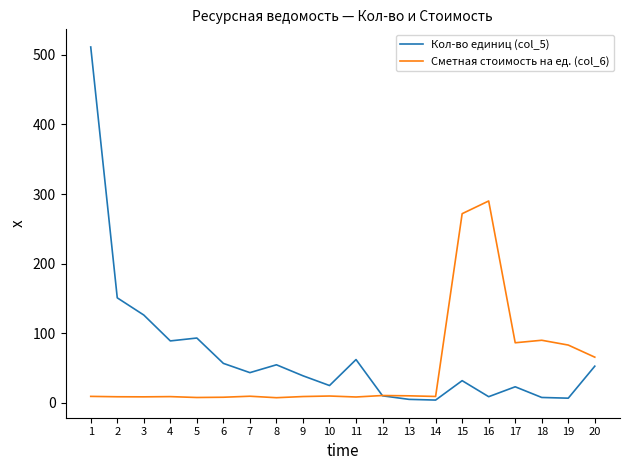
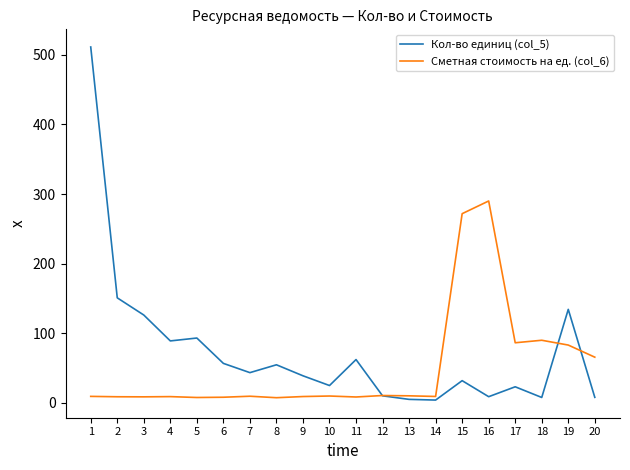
Кол-во единиц (col_5), 19: 10 -> 130
Кол-во единиц (col_5), 20: 50 -> 10
